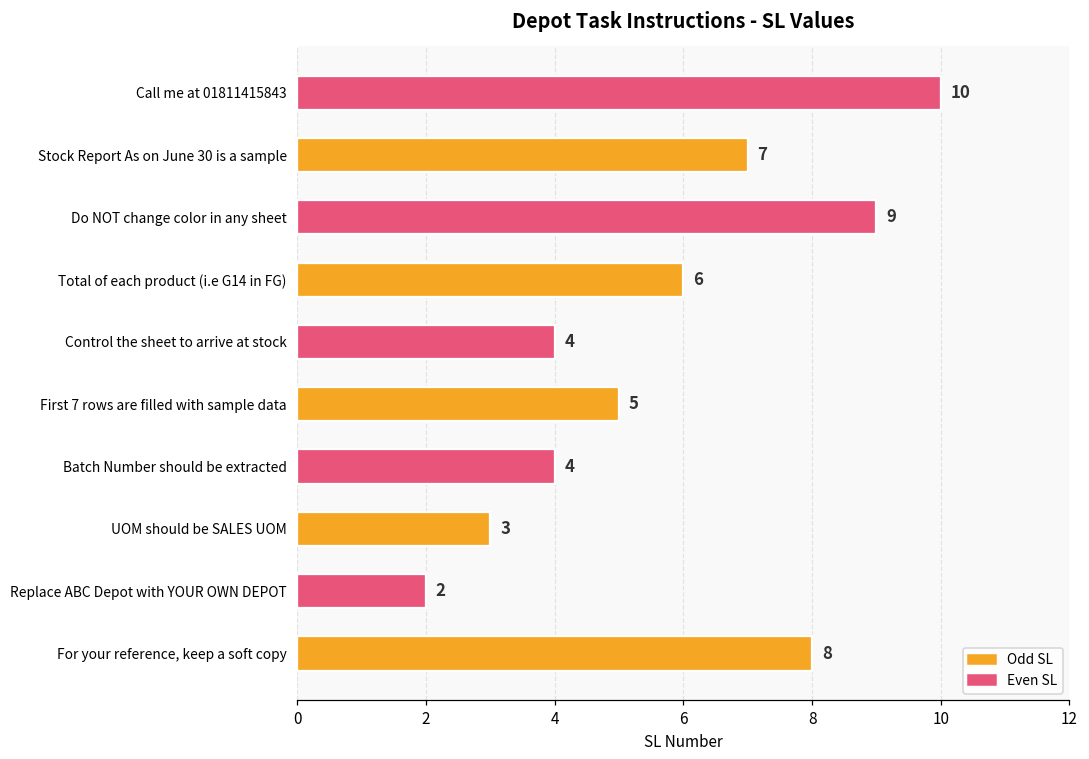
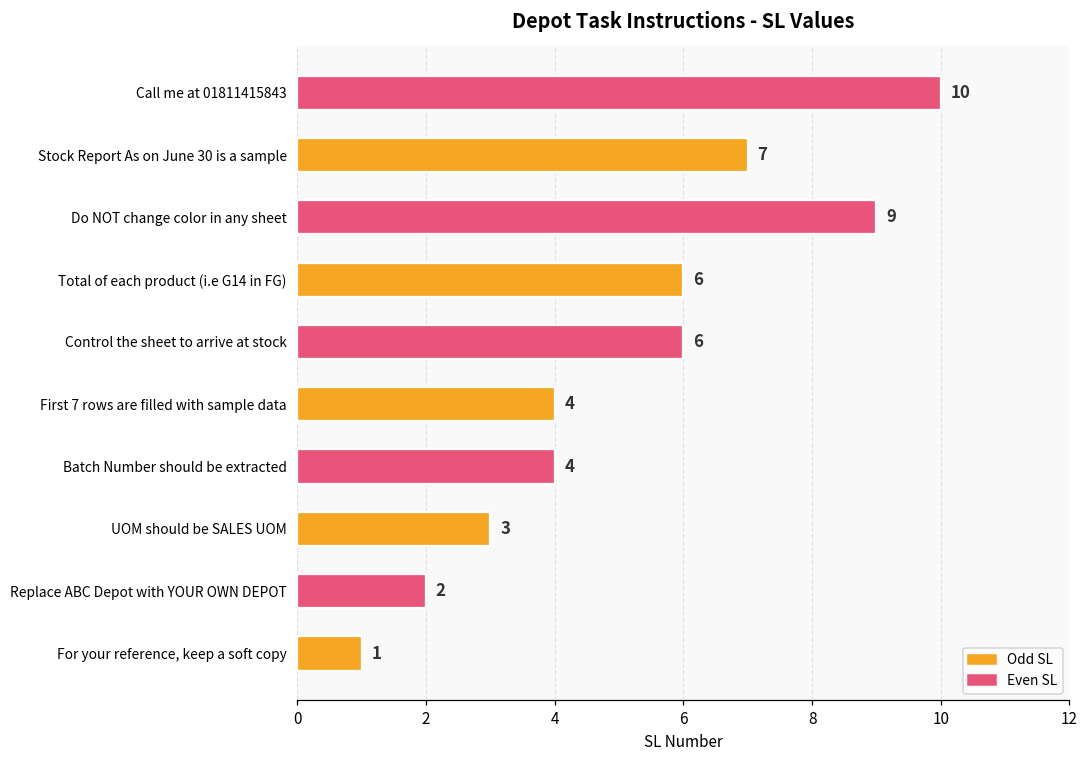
Control the sheet to arrive at stock: 4 -> 6
First 7 rows are filled with sample data: 5 -> 4
For your reference, keep a soft copy: 8 -> 1
